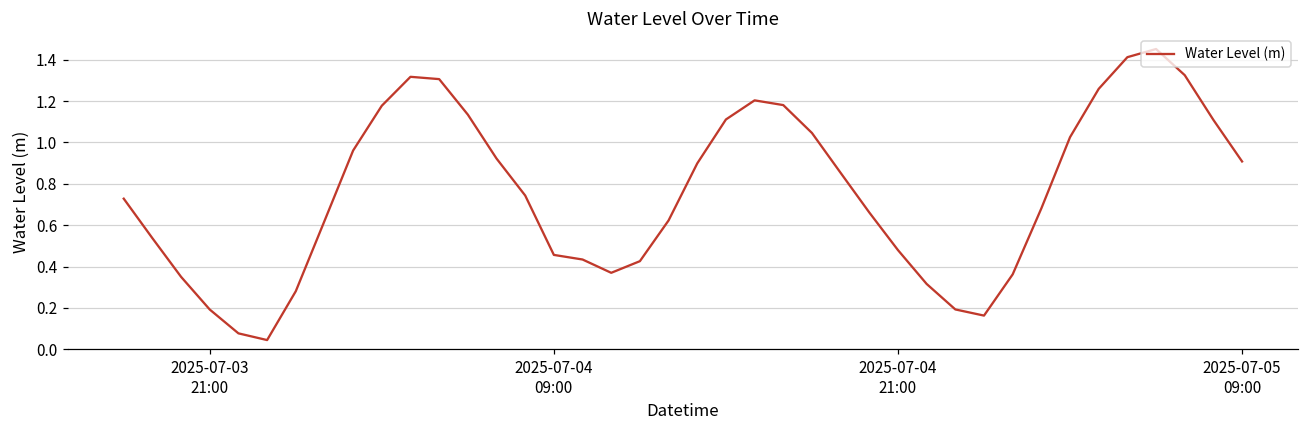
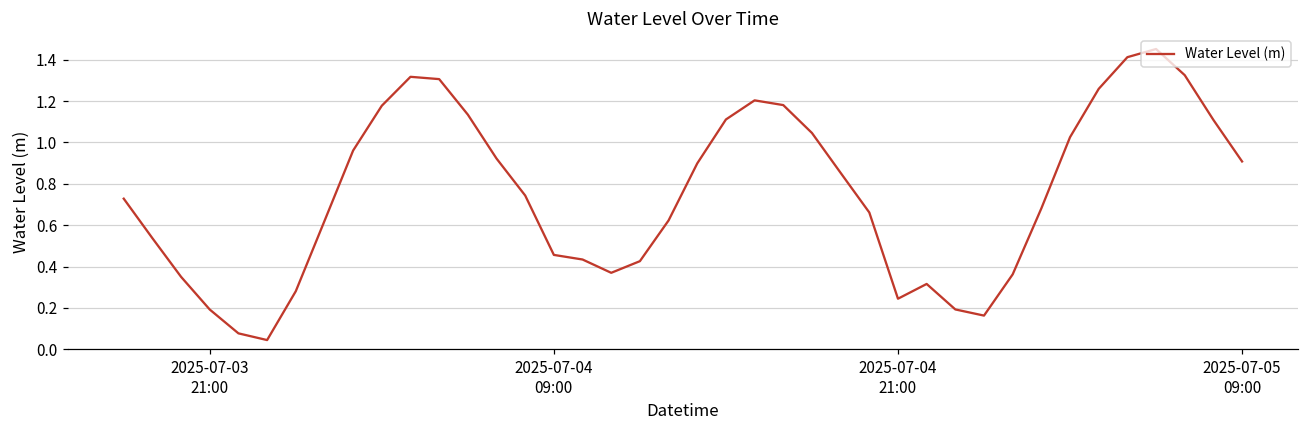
2025-07-04 21:00: 0.48 -> 0.24
